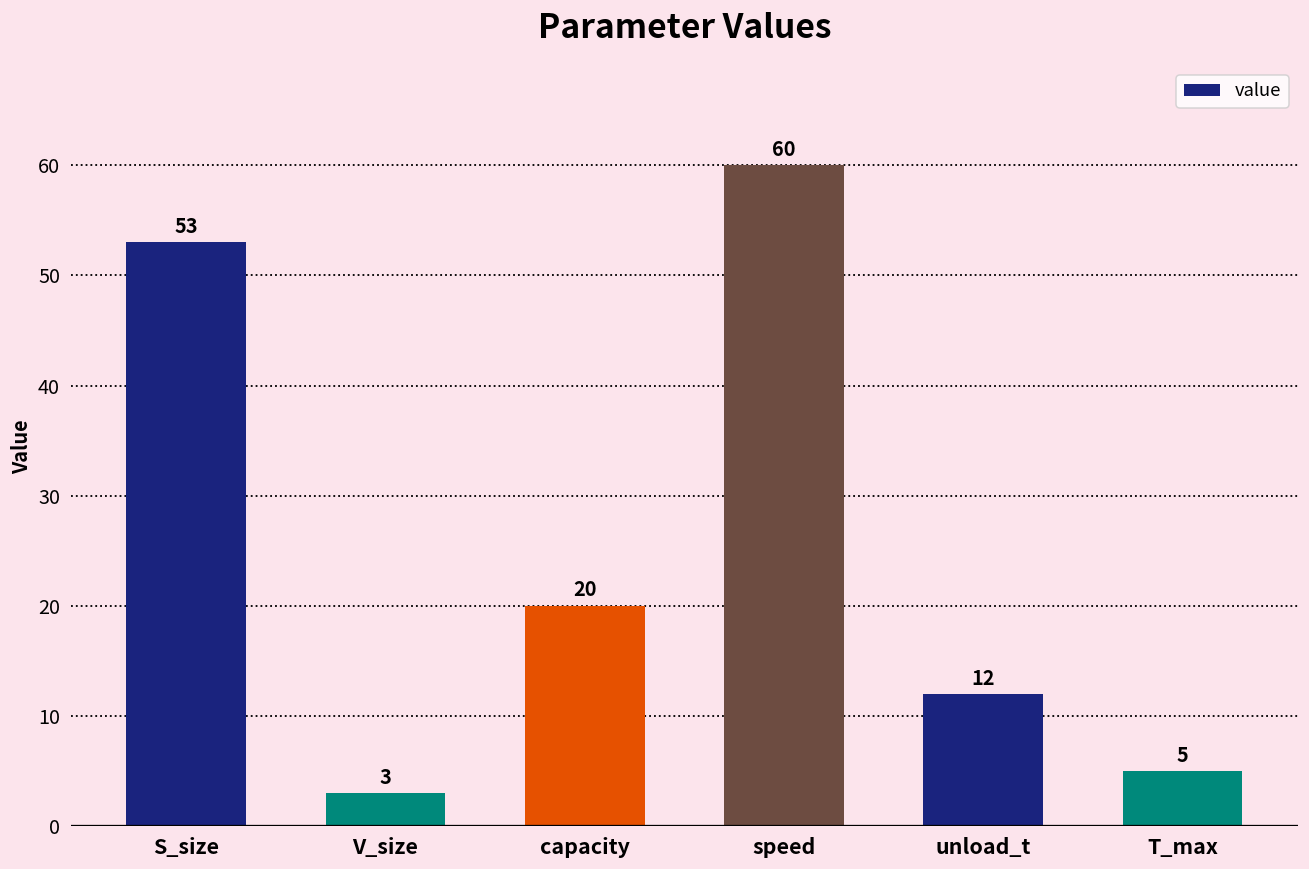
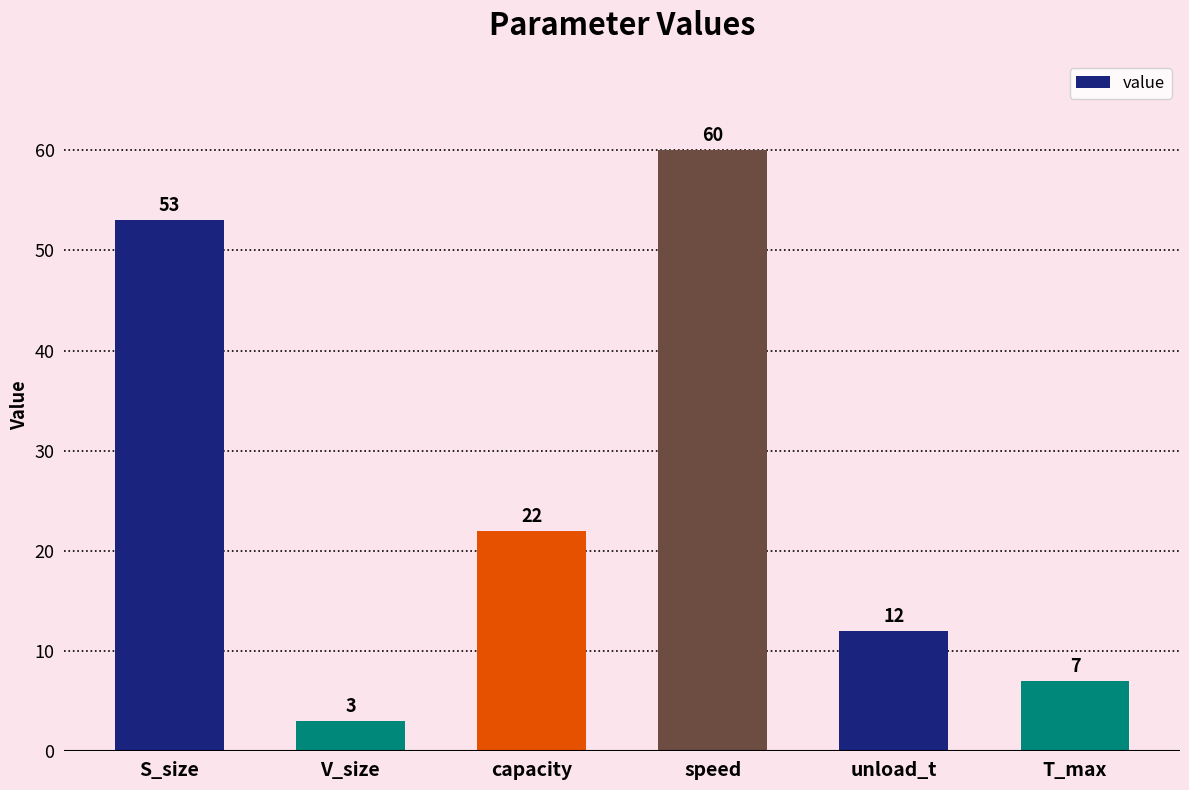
capacity: 20 -> 22
T_max: 5 -> 7
